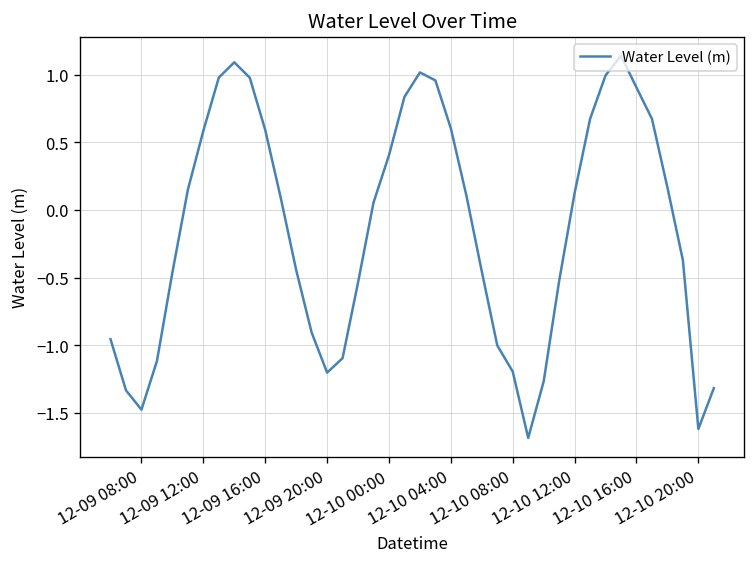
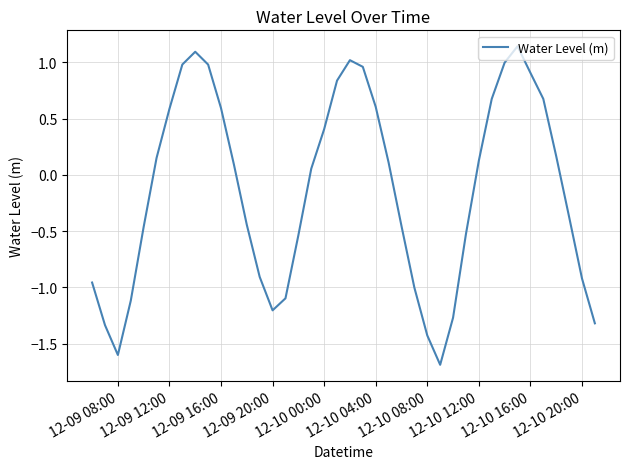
12-09 08:00: -1.48 -> -1.60
12-10 08:00: -1.20 -> -1.43
12-10 20:00: -1.62 -> -0.92
